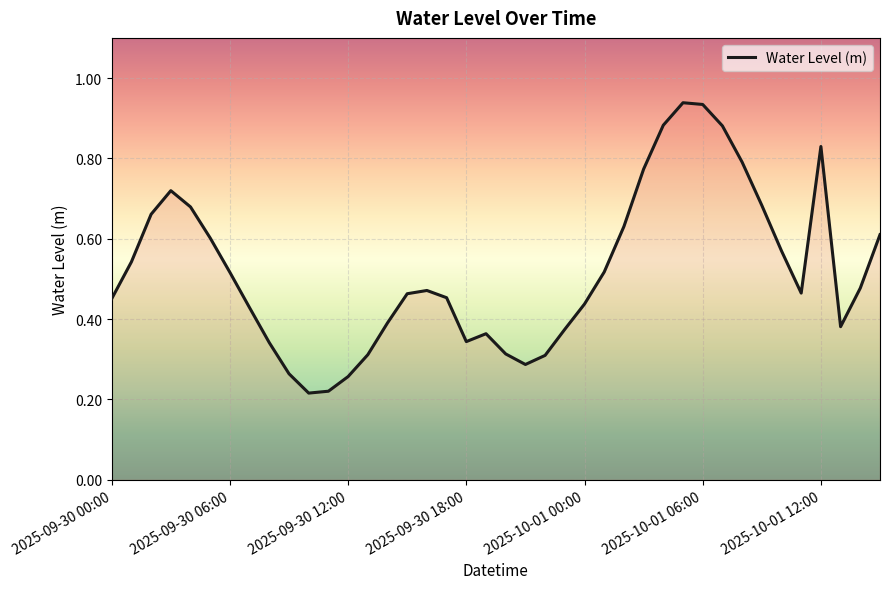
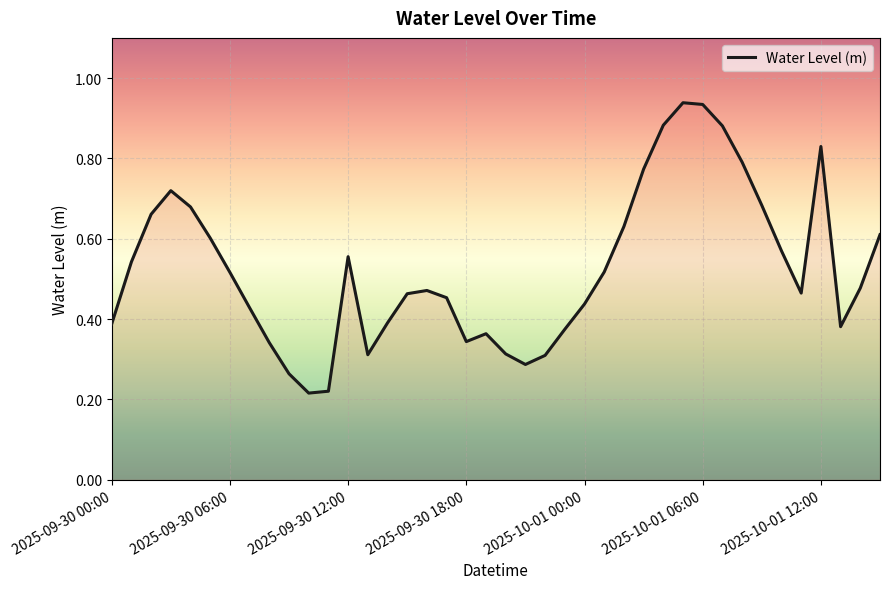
2025-09-30 00:00: 0.45 -> 0.39
2025-09-30 12:00: 0.26 -> 0.56
